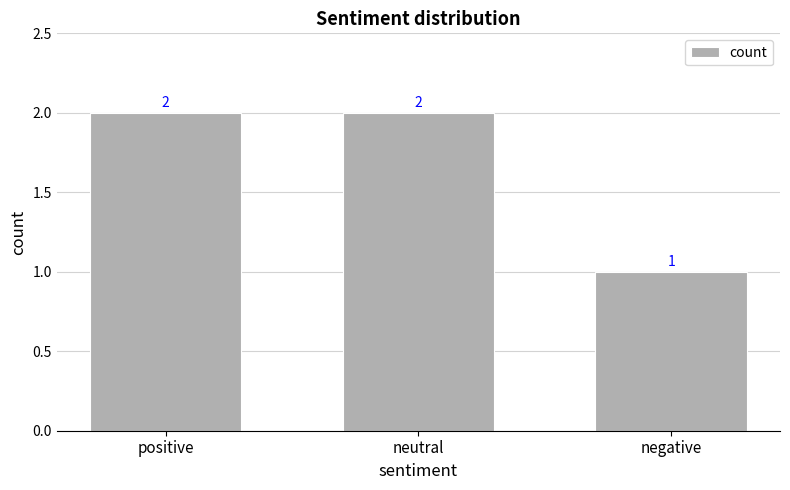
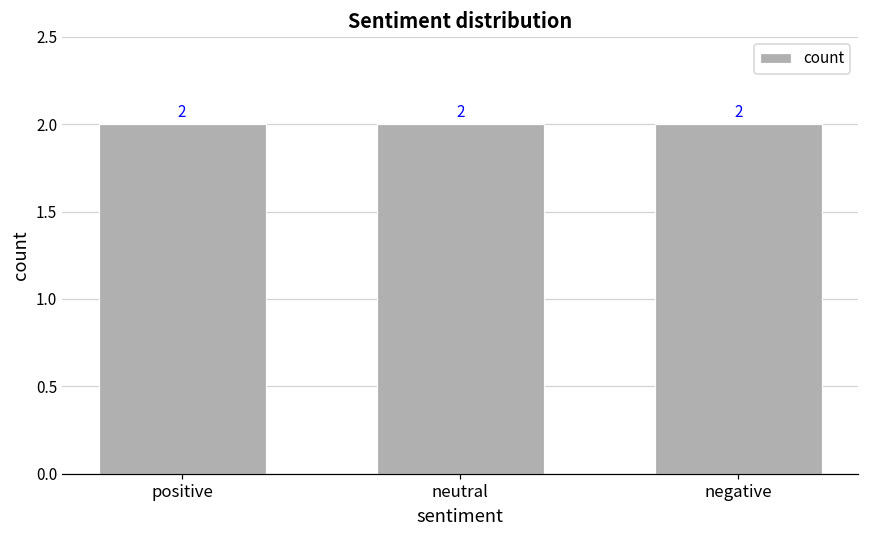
negative: 1 -> 2
